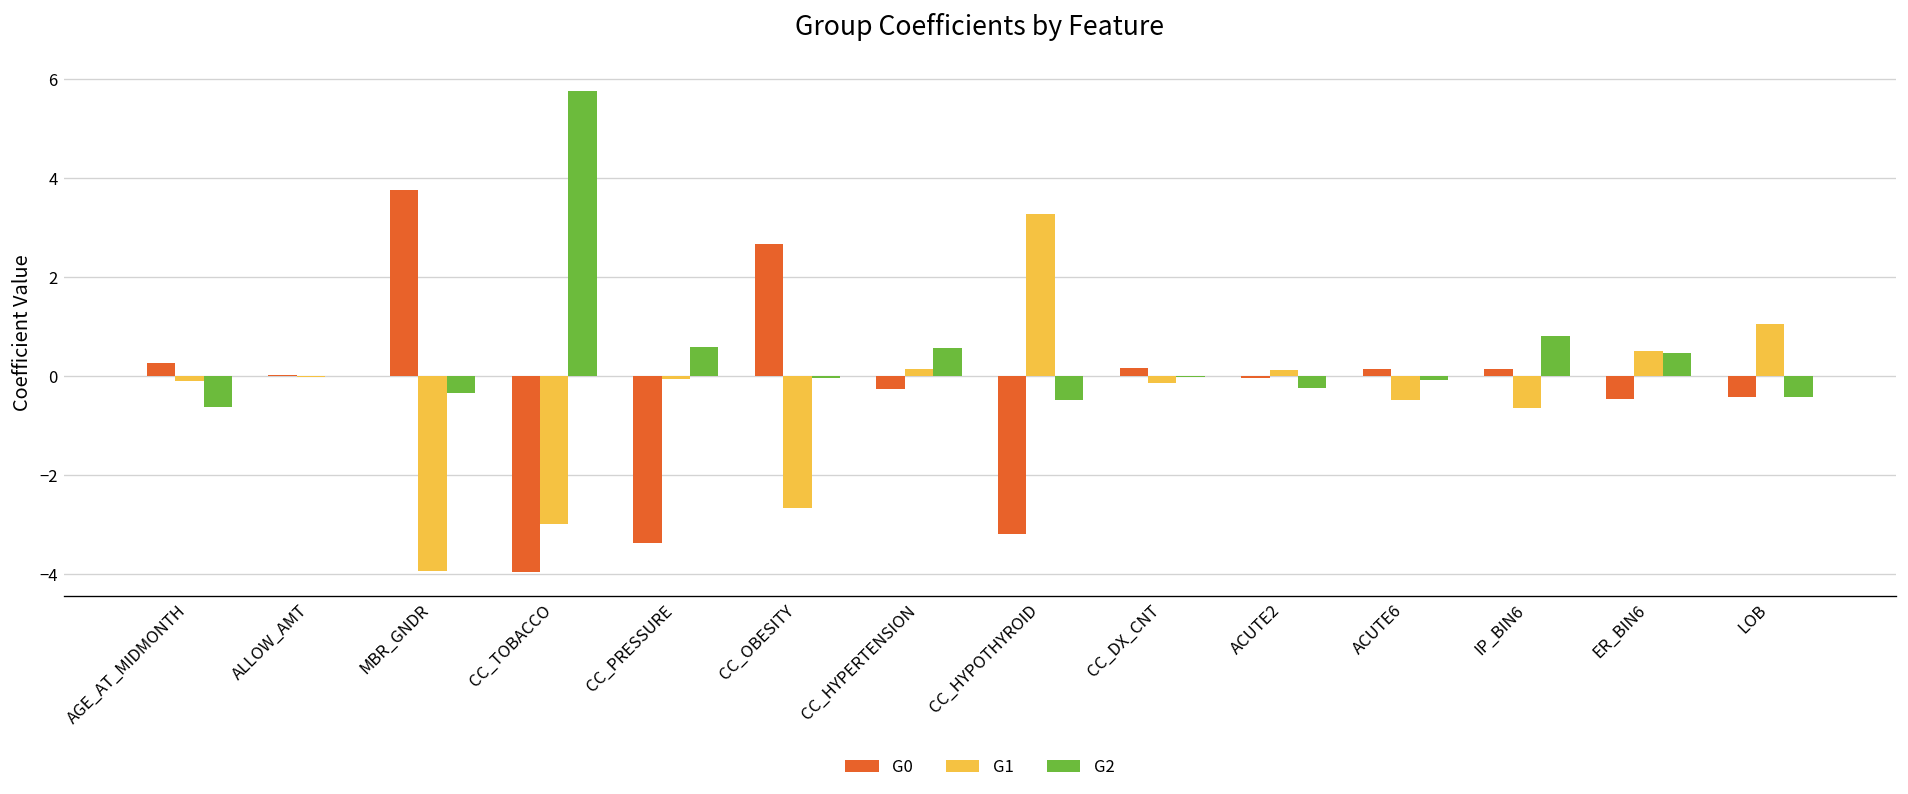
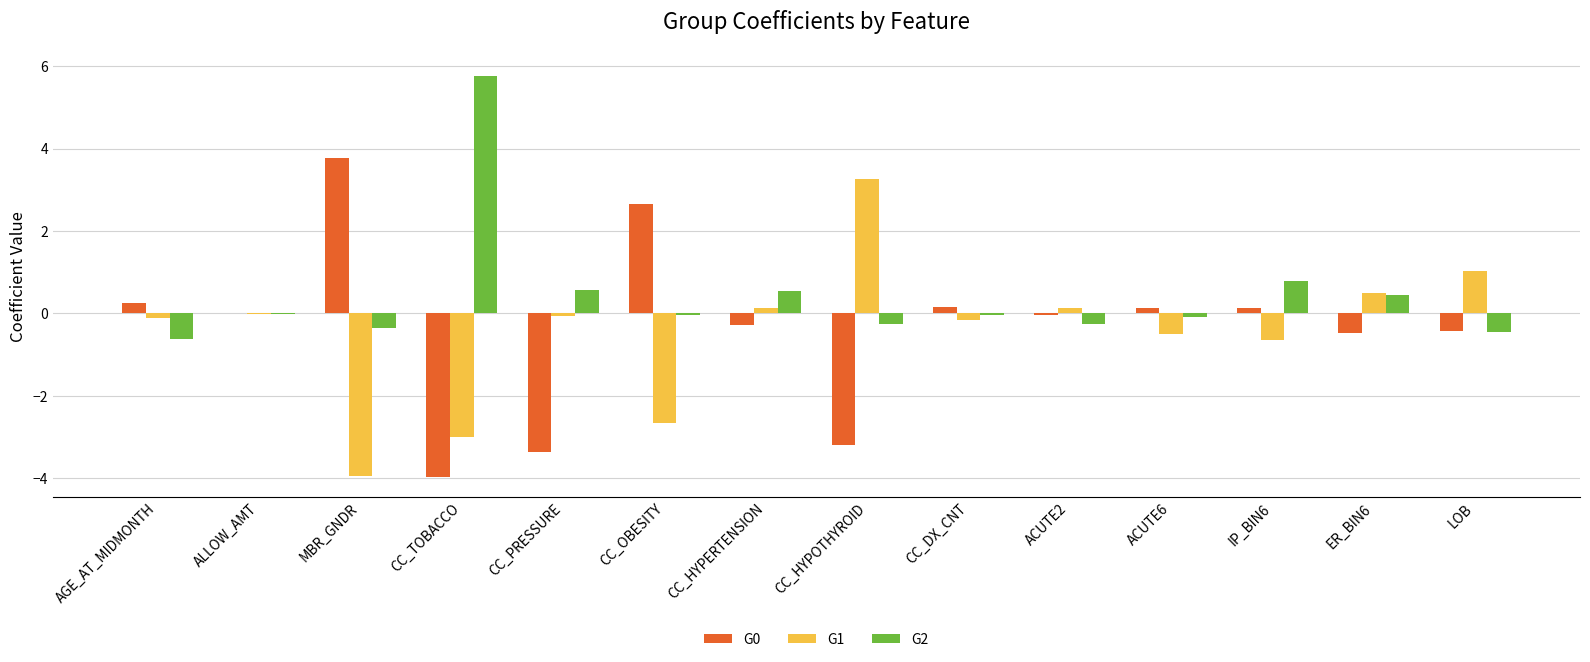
G2, CC_HYPOTHYROID: -0.5 -> -0.3
